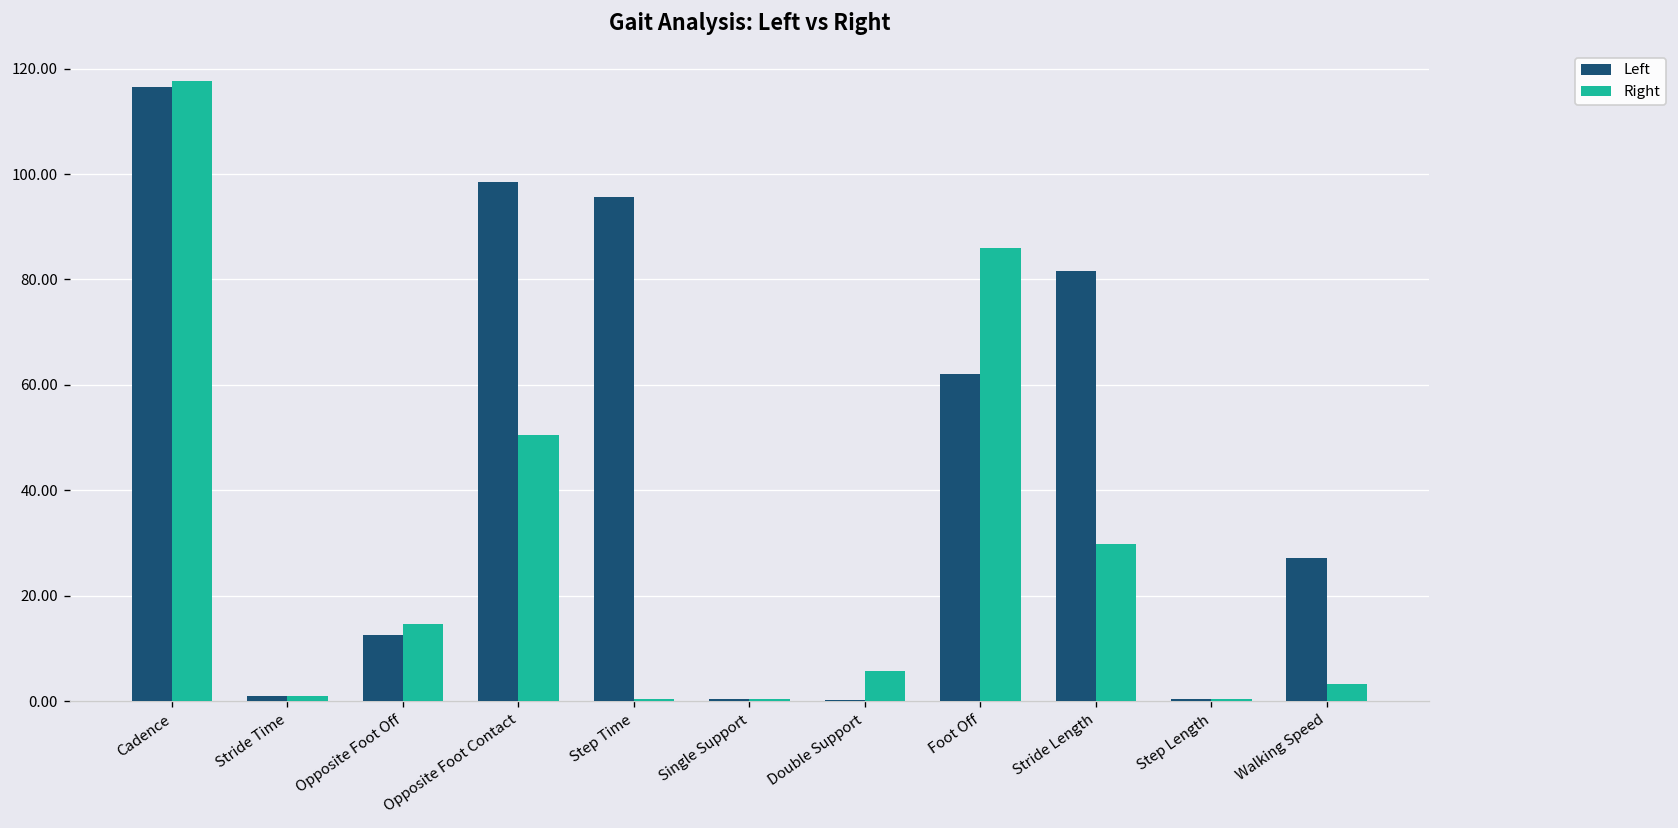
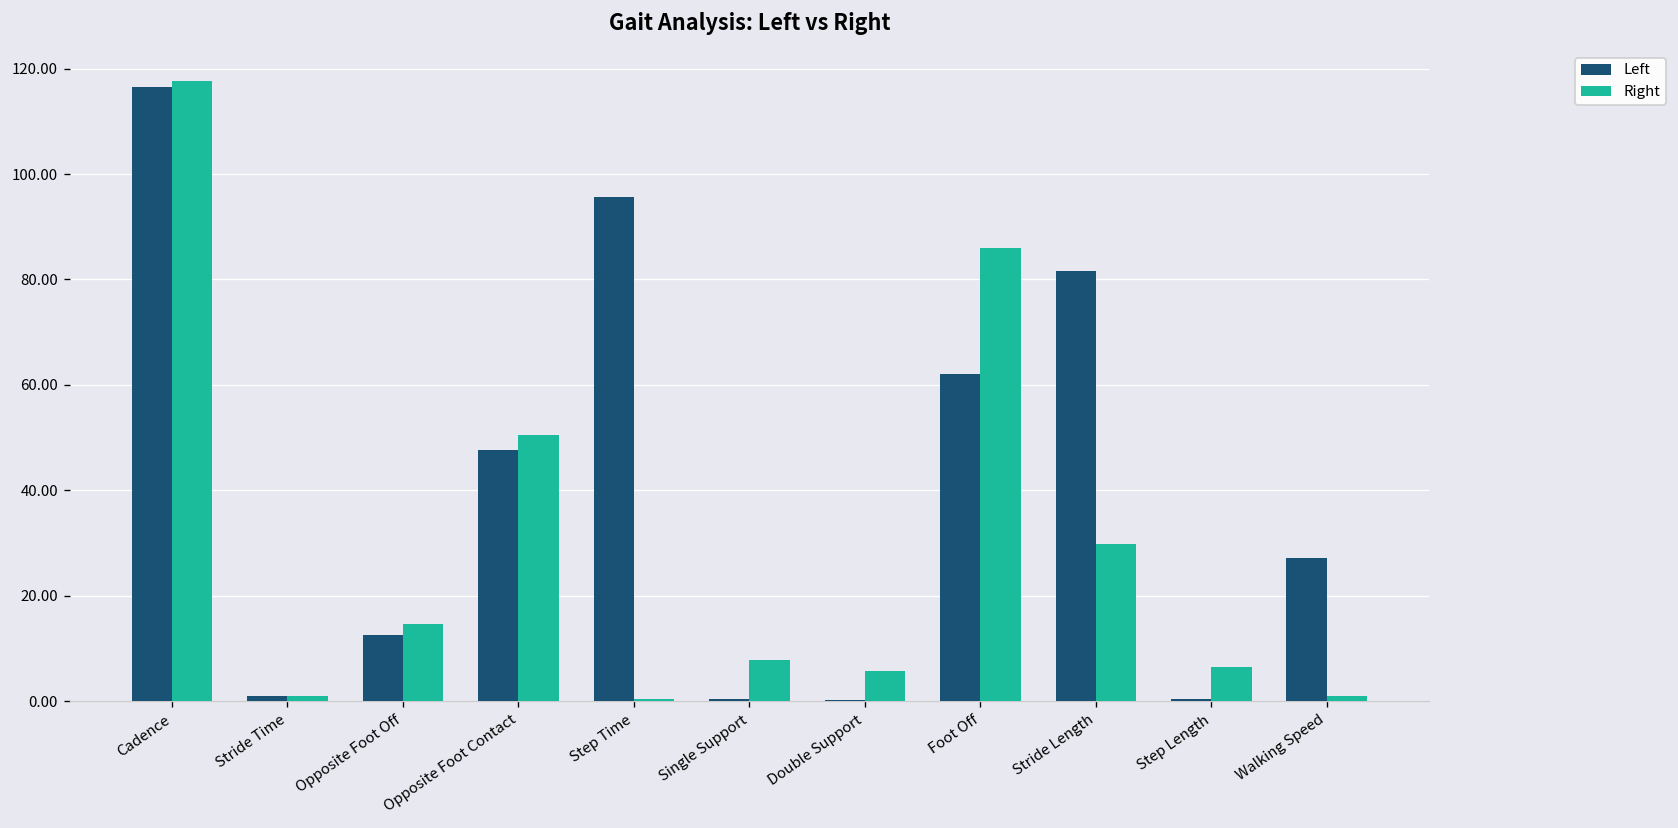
Left, Opposite Foot Contact: 98 -> 48
Right, Single Support: 0 -> 8
Right, Step Length: 0 -> 6
Right, Walking Speed: 3 -> 1
